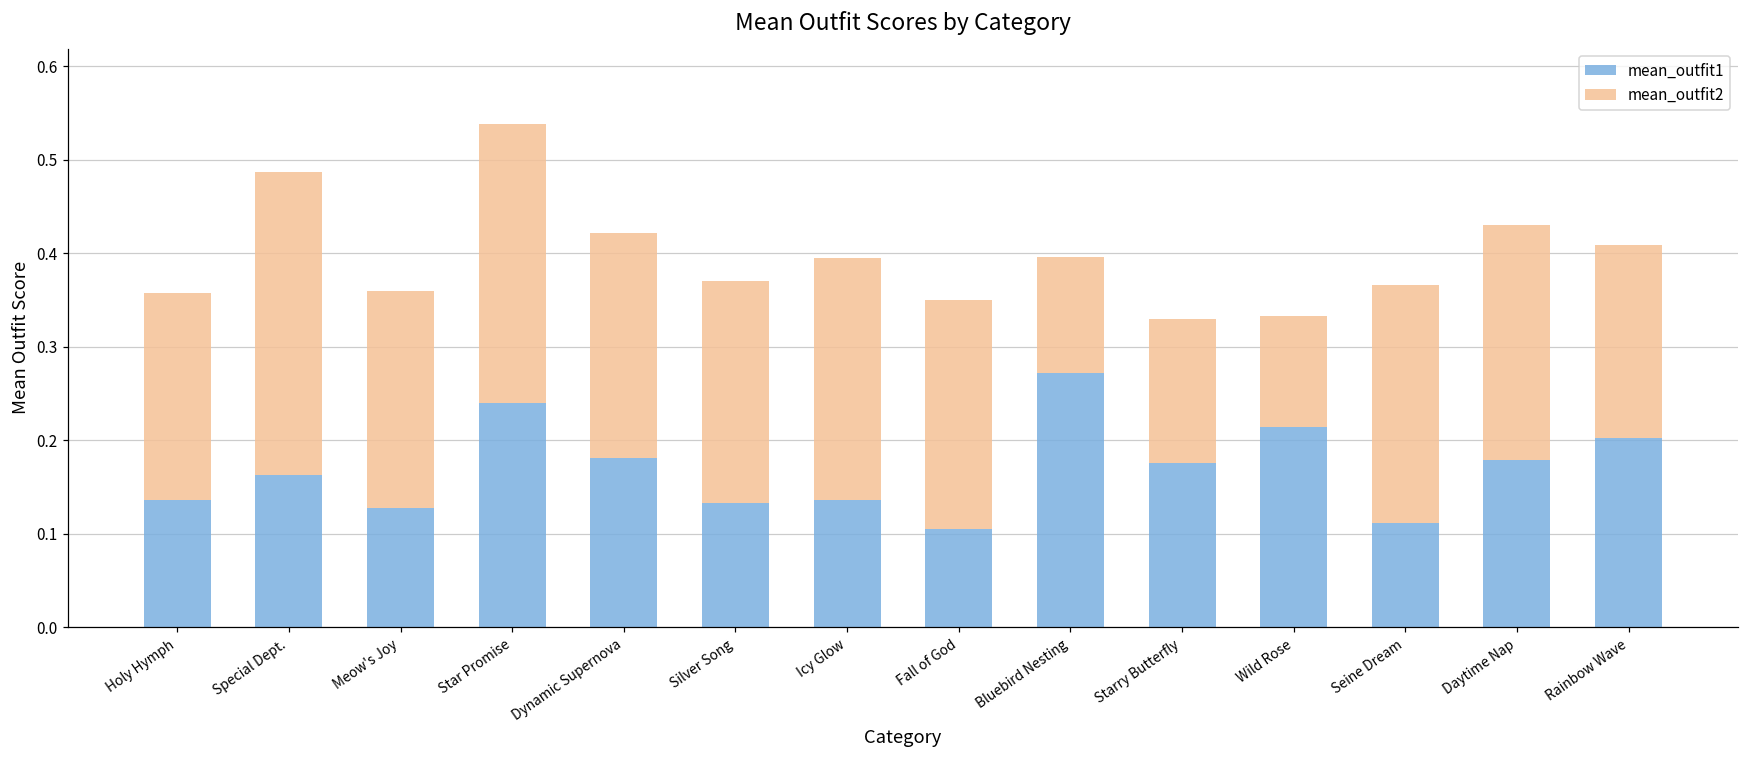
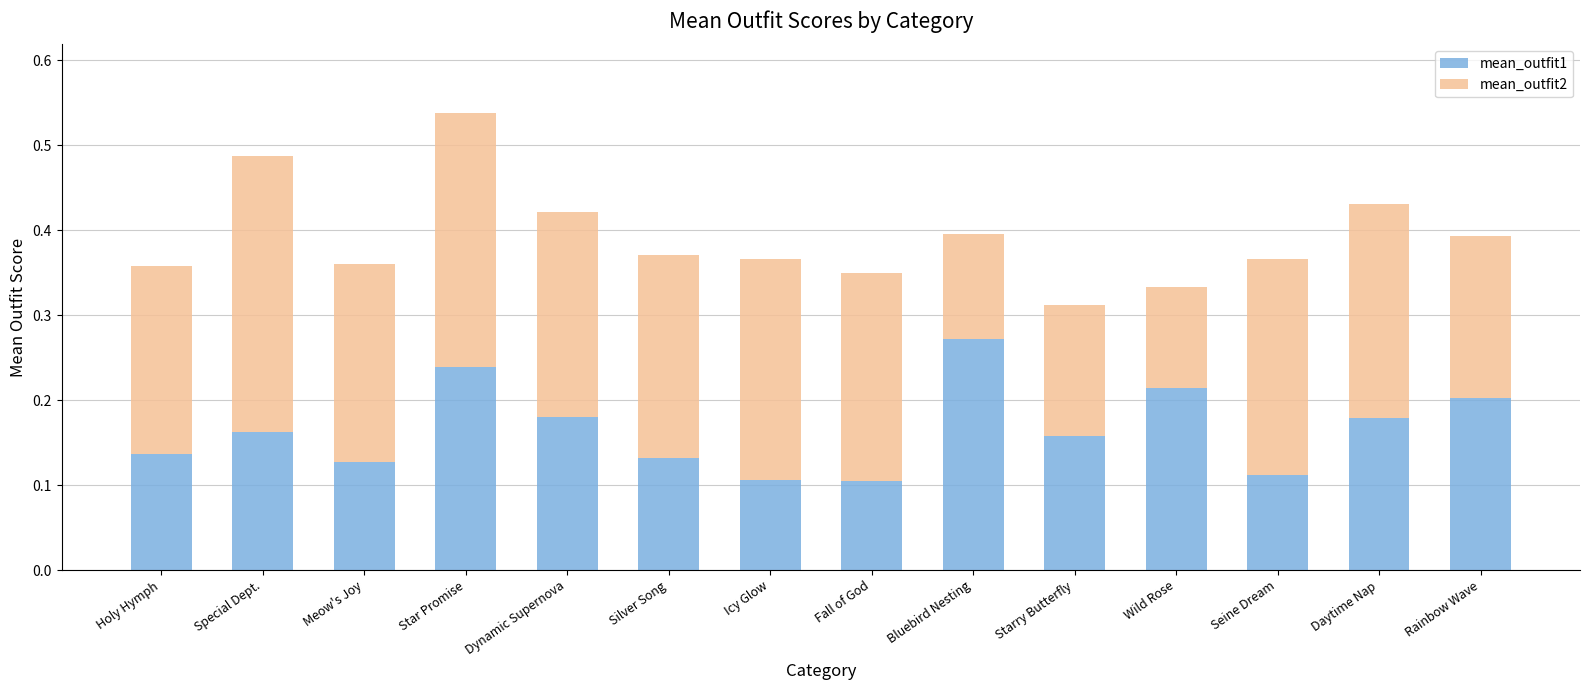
mean_outfit1, Icy Glow: 0.14 -> 0.11
mean_outfit1, Starry Butterfly: 0.18 -> 0.16
mean_outfit2, Rainbow Wave: 0.21 -> 0.19
